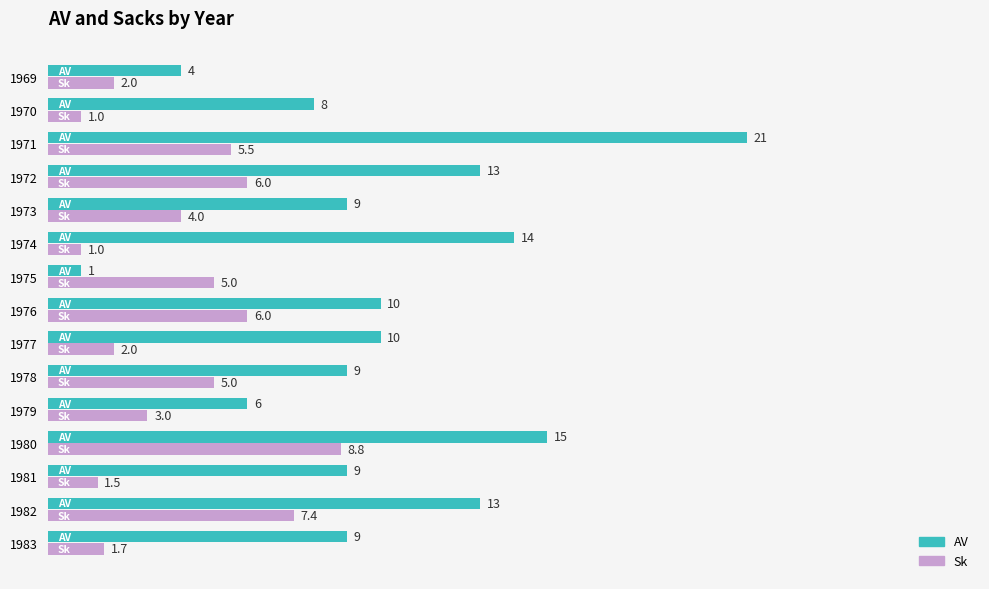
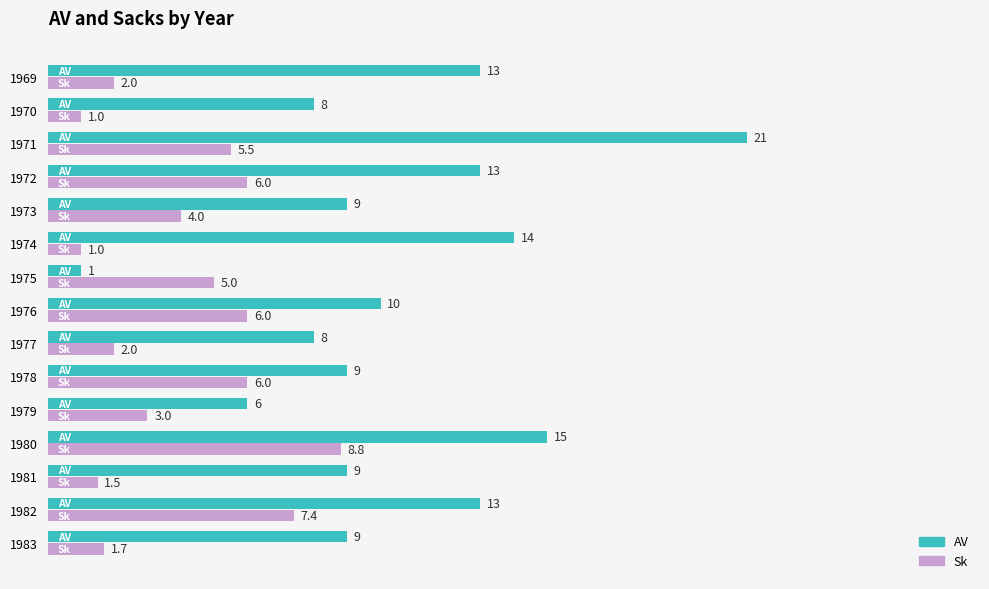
AV, 1969: 4 -> 13
AV, 1977: 10 -> 8
Sk, 1978: 5.0 -> 6.0
